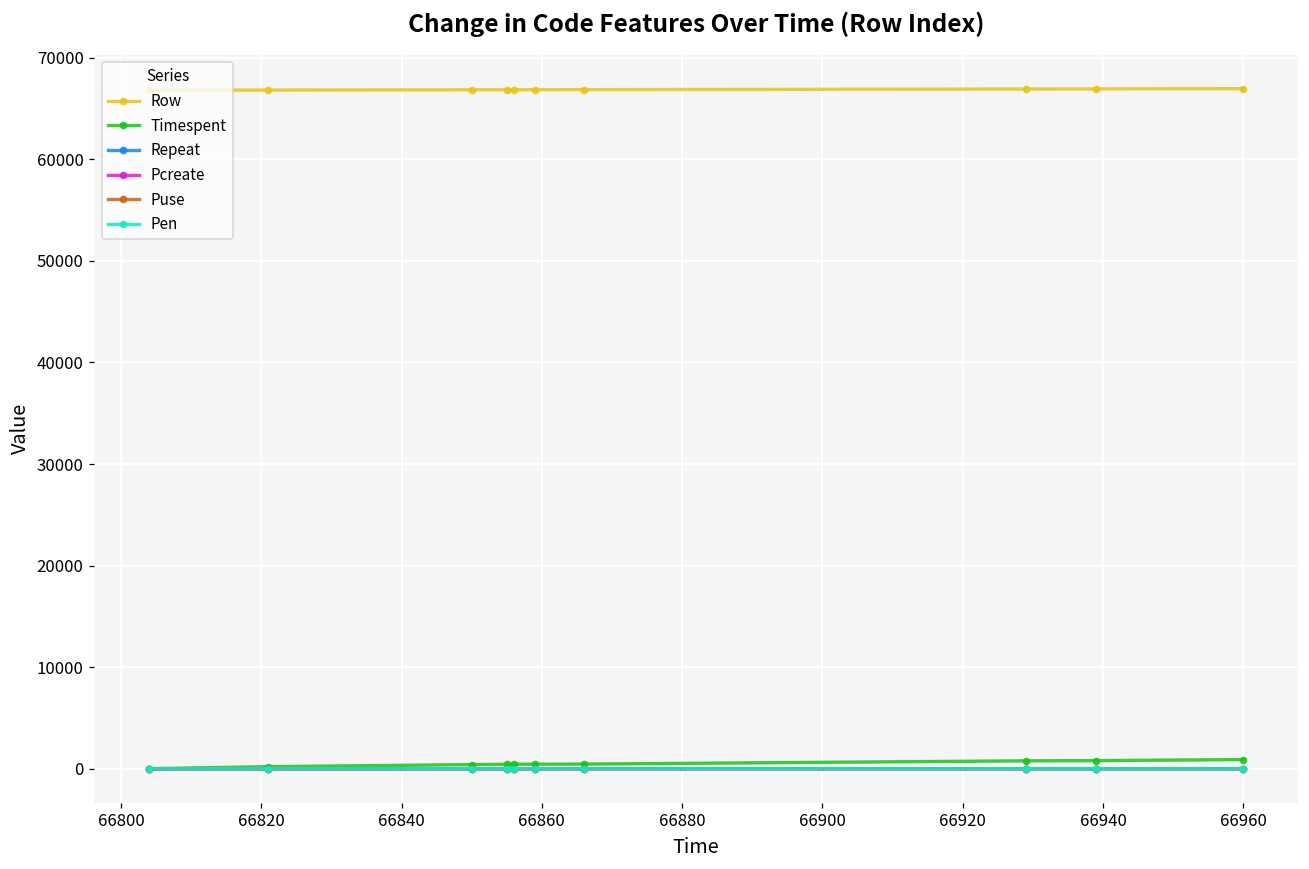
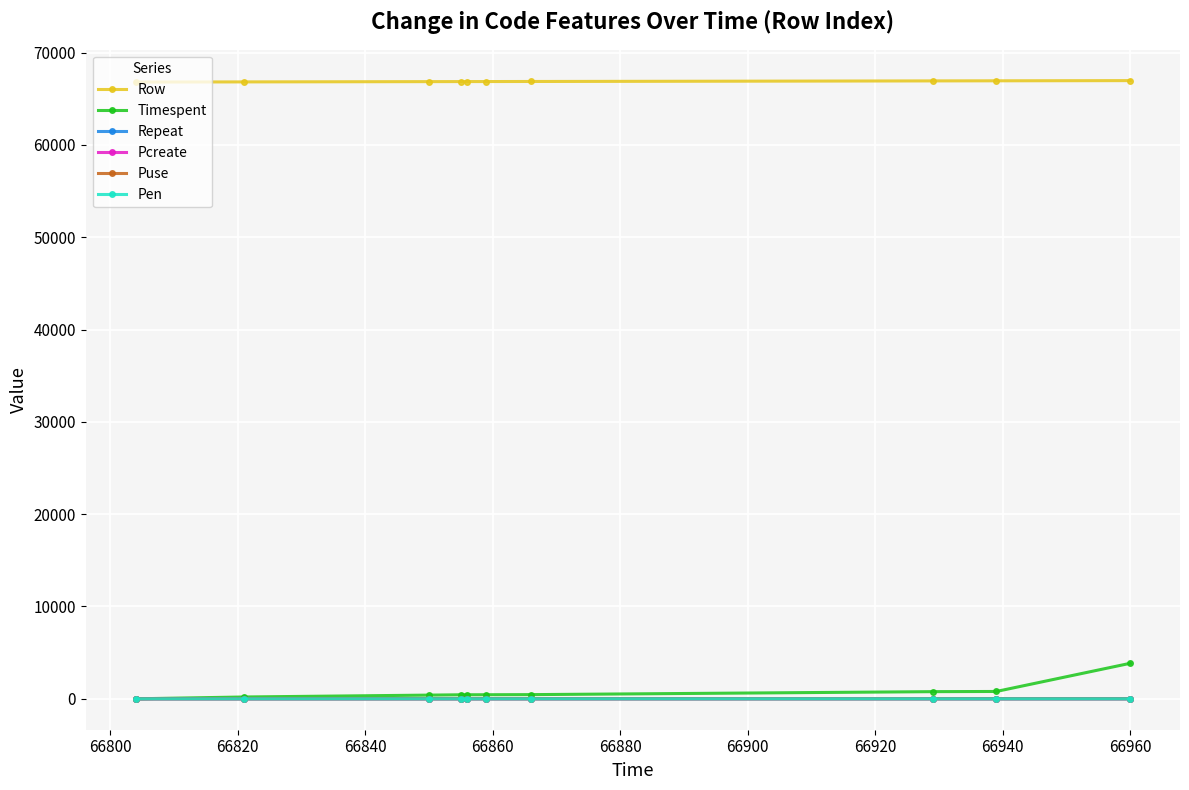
Timespent, 66960: 1000 -> 4000
